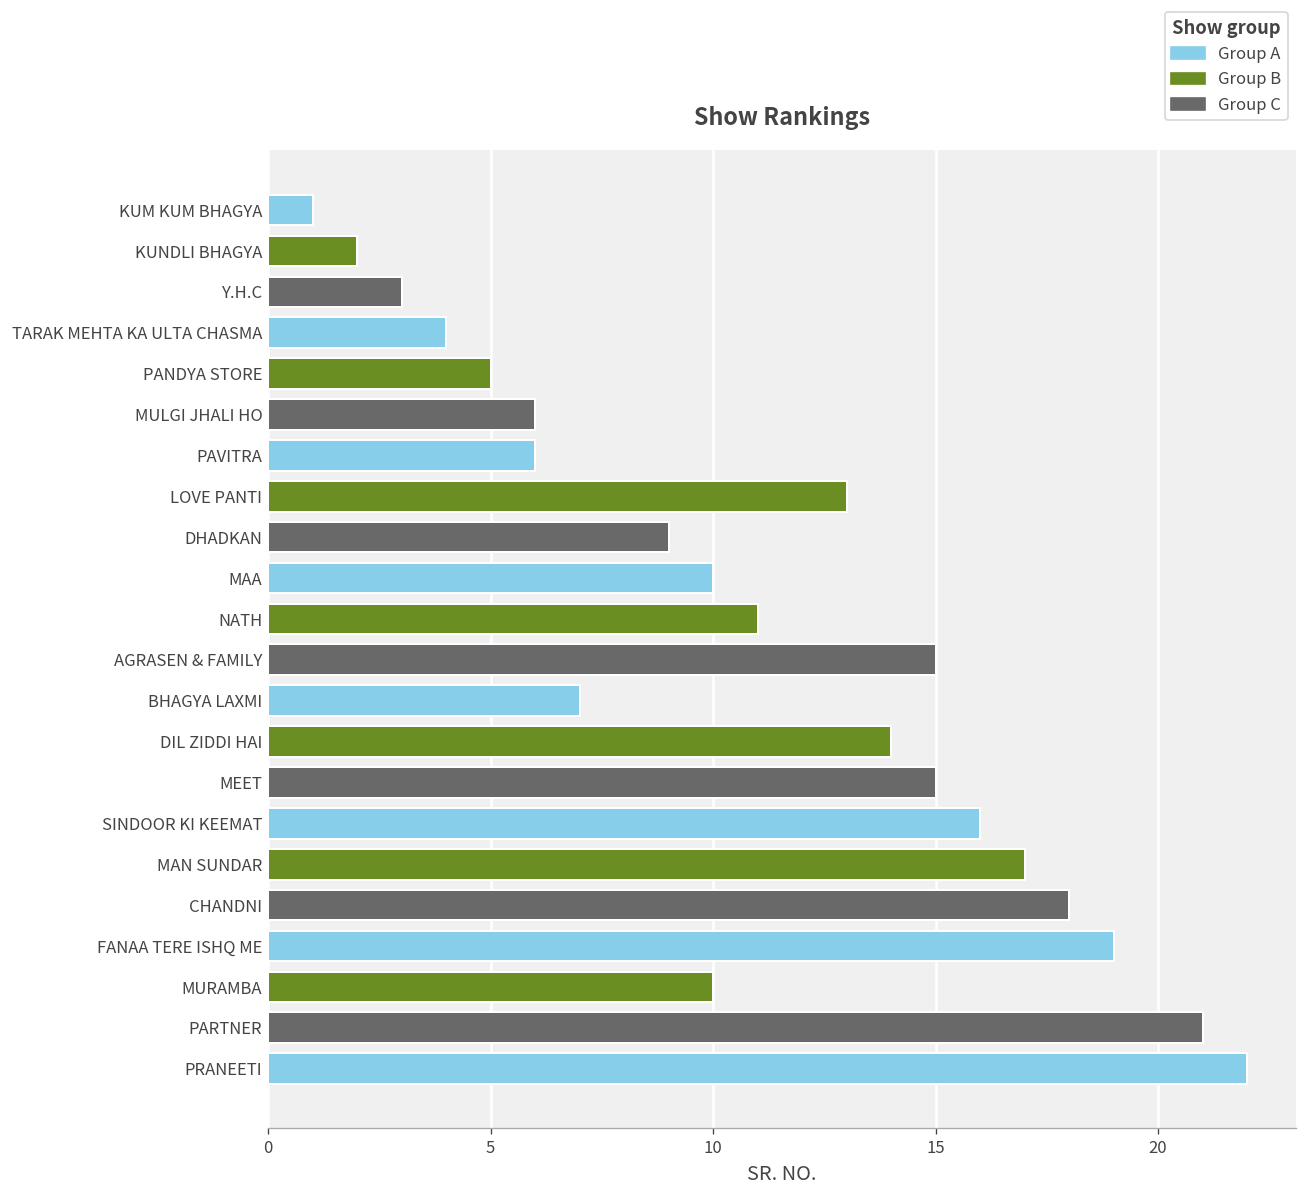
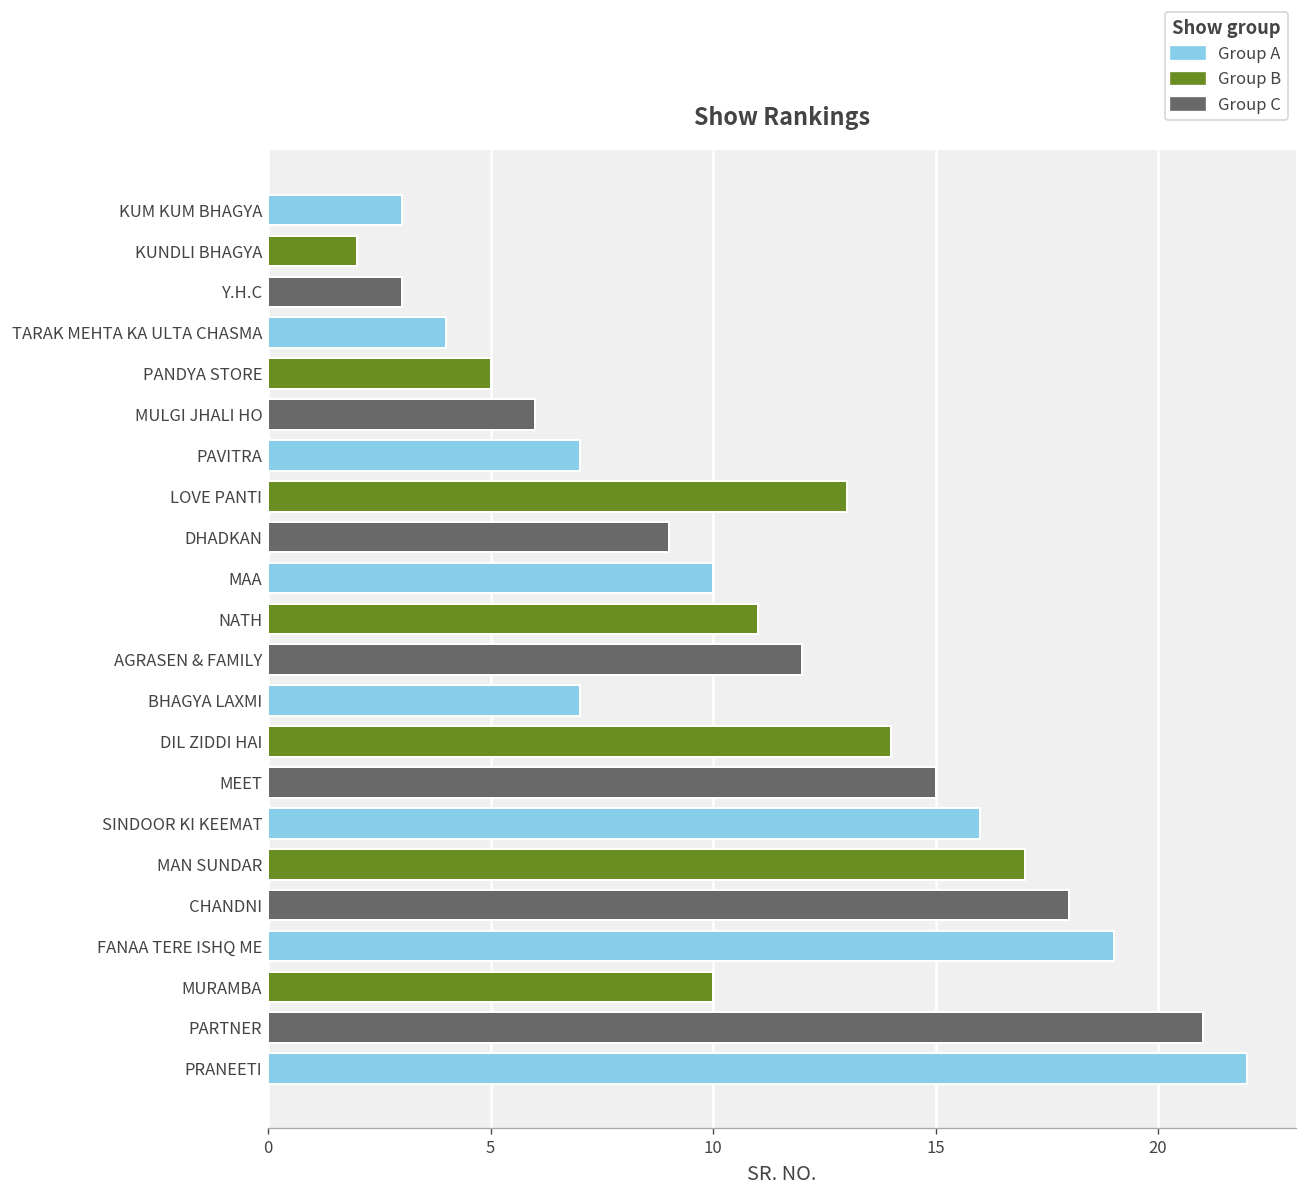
KUM KUM BHAGYA: 1 -> 3
PAVITRA: 6 -> 7
AGRASEN & FAMILY: 15 -> 12
